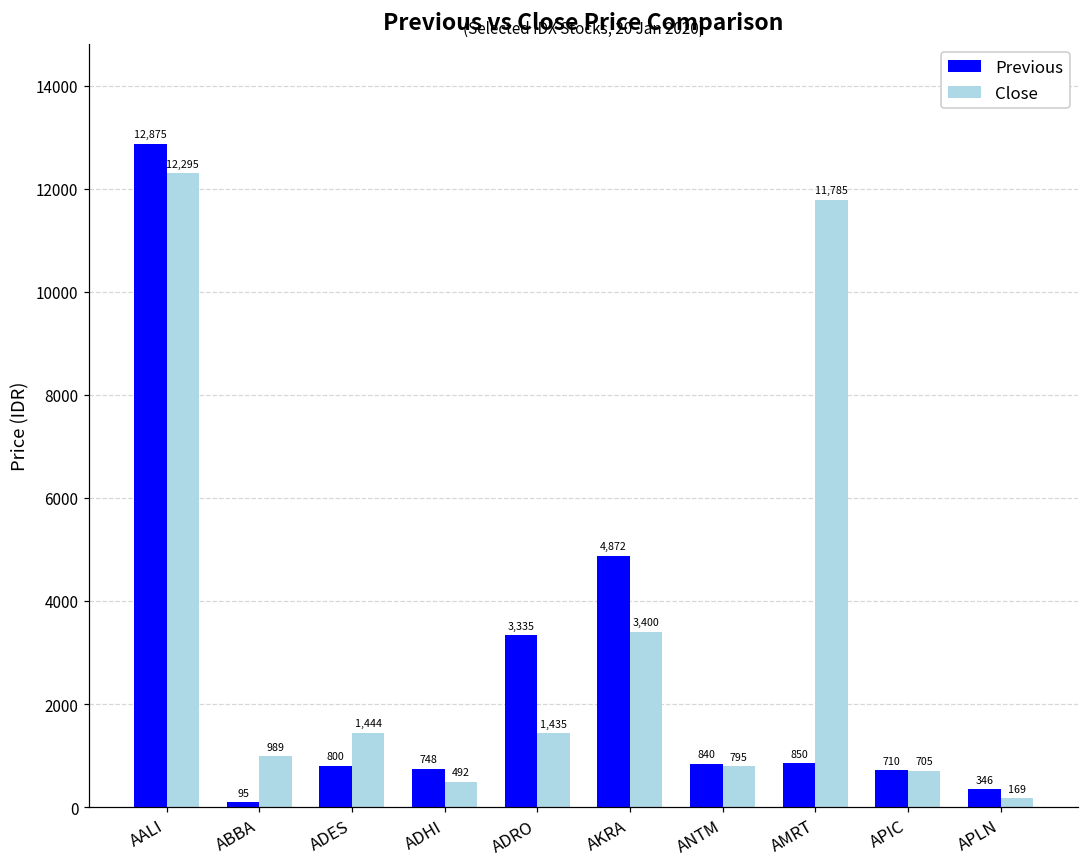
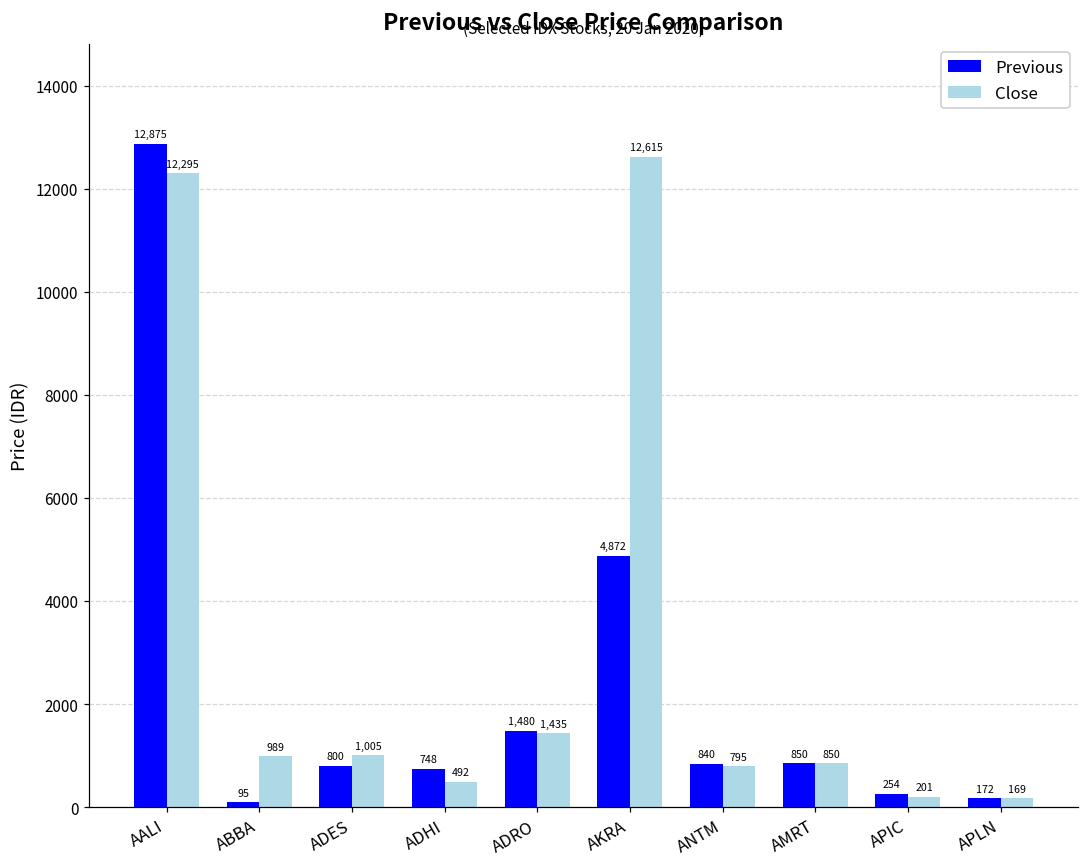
Close, ADES: 1,444 -> 1,005
Previous, ADRO: 3,335 -> 1,480
Close, AKRA: 3,400 -> 12,615
Close, AMRT: 11,785 -> 850
Previous, APIC: 710 -> 254
Close, APIC: 705 -> 201
Previous, APLN: 346 -> 172
